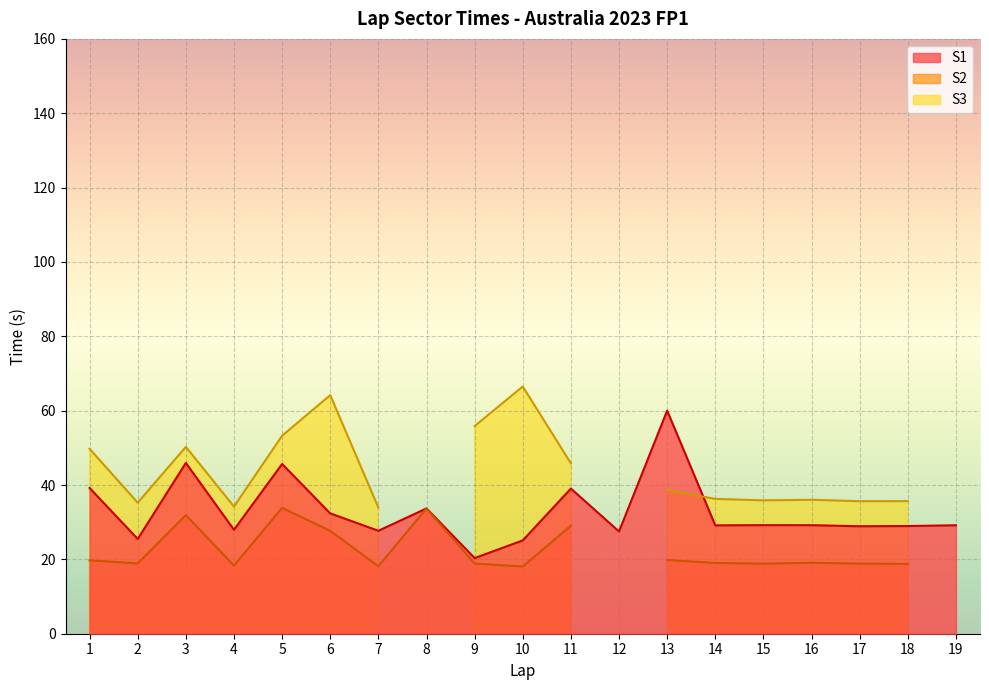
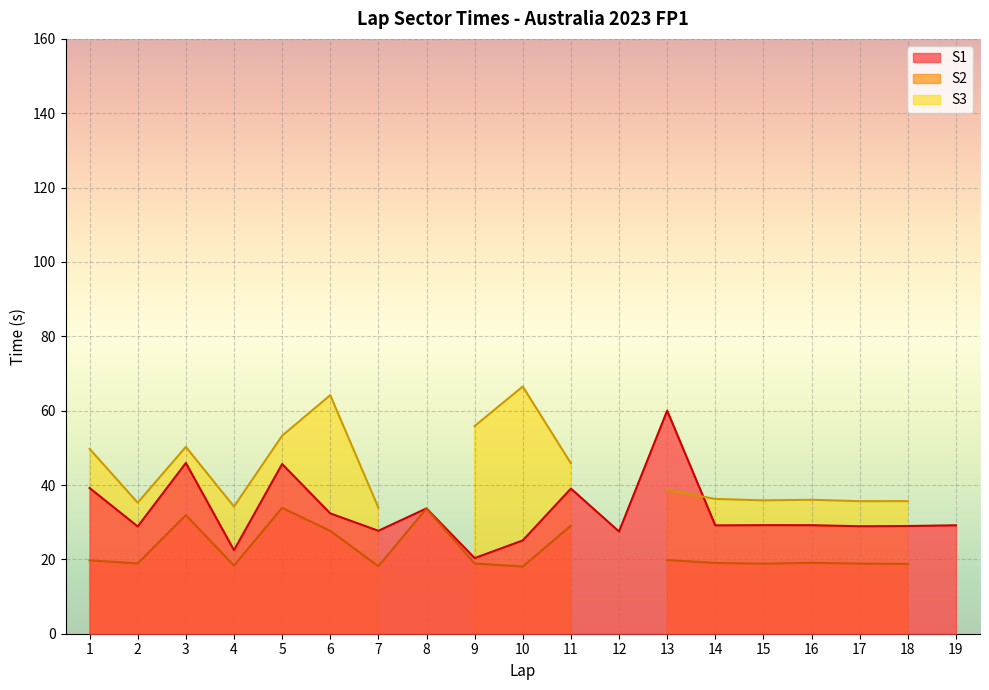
S1, 2: 25 -> 29
S1, 4: 28 -> 22
